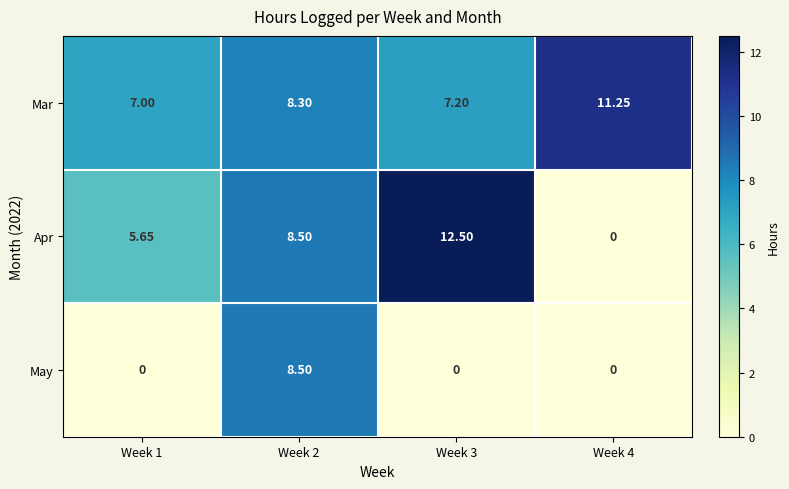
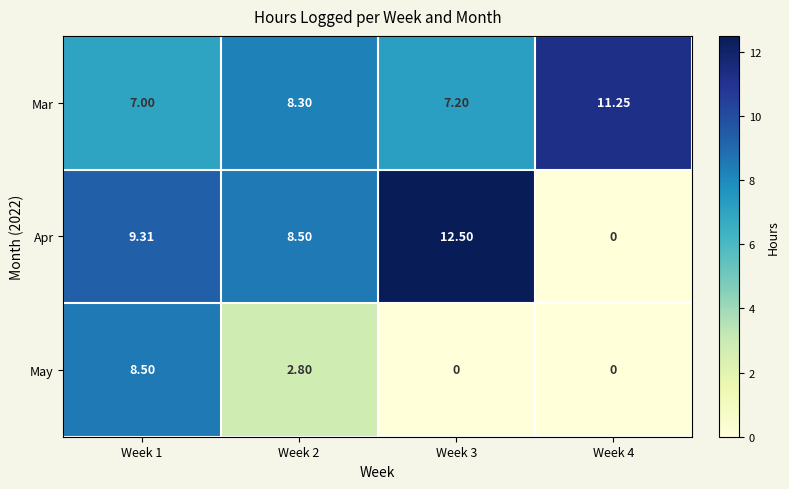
Apr, Week 1: 5.65 -> 9.31
May, Week 1: 0 -> 8.50
May, Week 2: 8.50 -> 2.80
